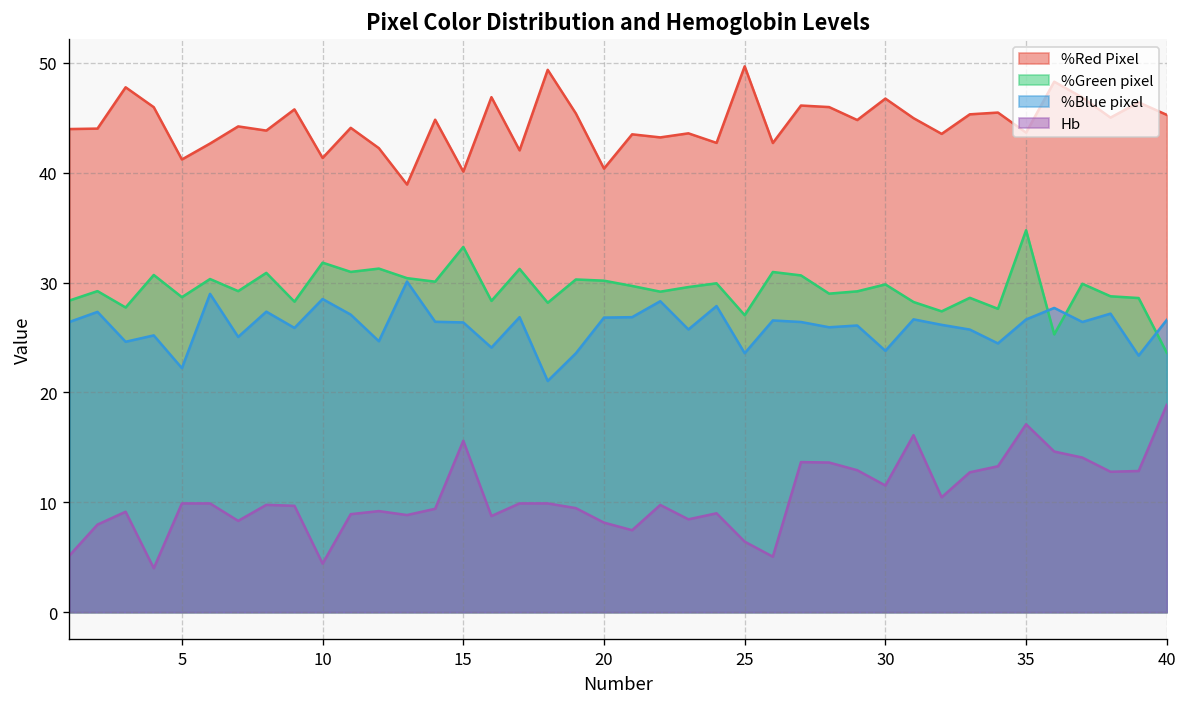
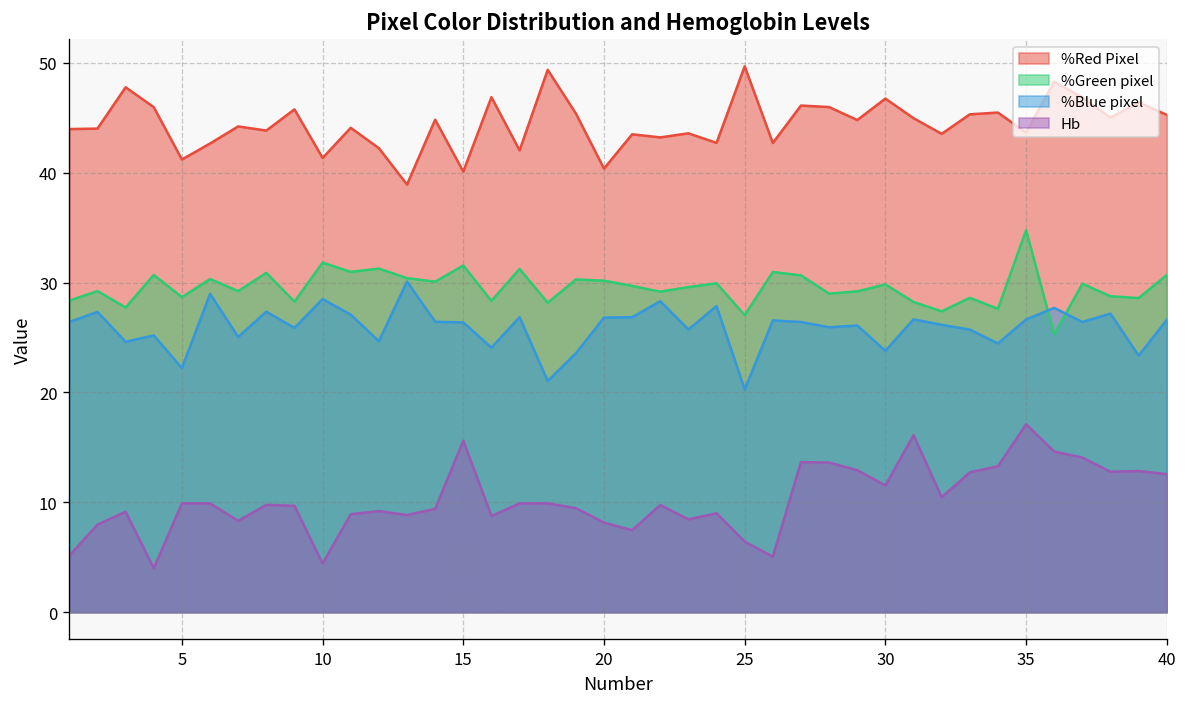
%Green pixel, 15: 33 -> 32
%Blue pixel, 25: 24 -> 20
%Green pixel, 40: 24 -> 31
Hb, 40: 19 -> 13
